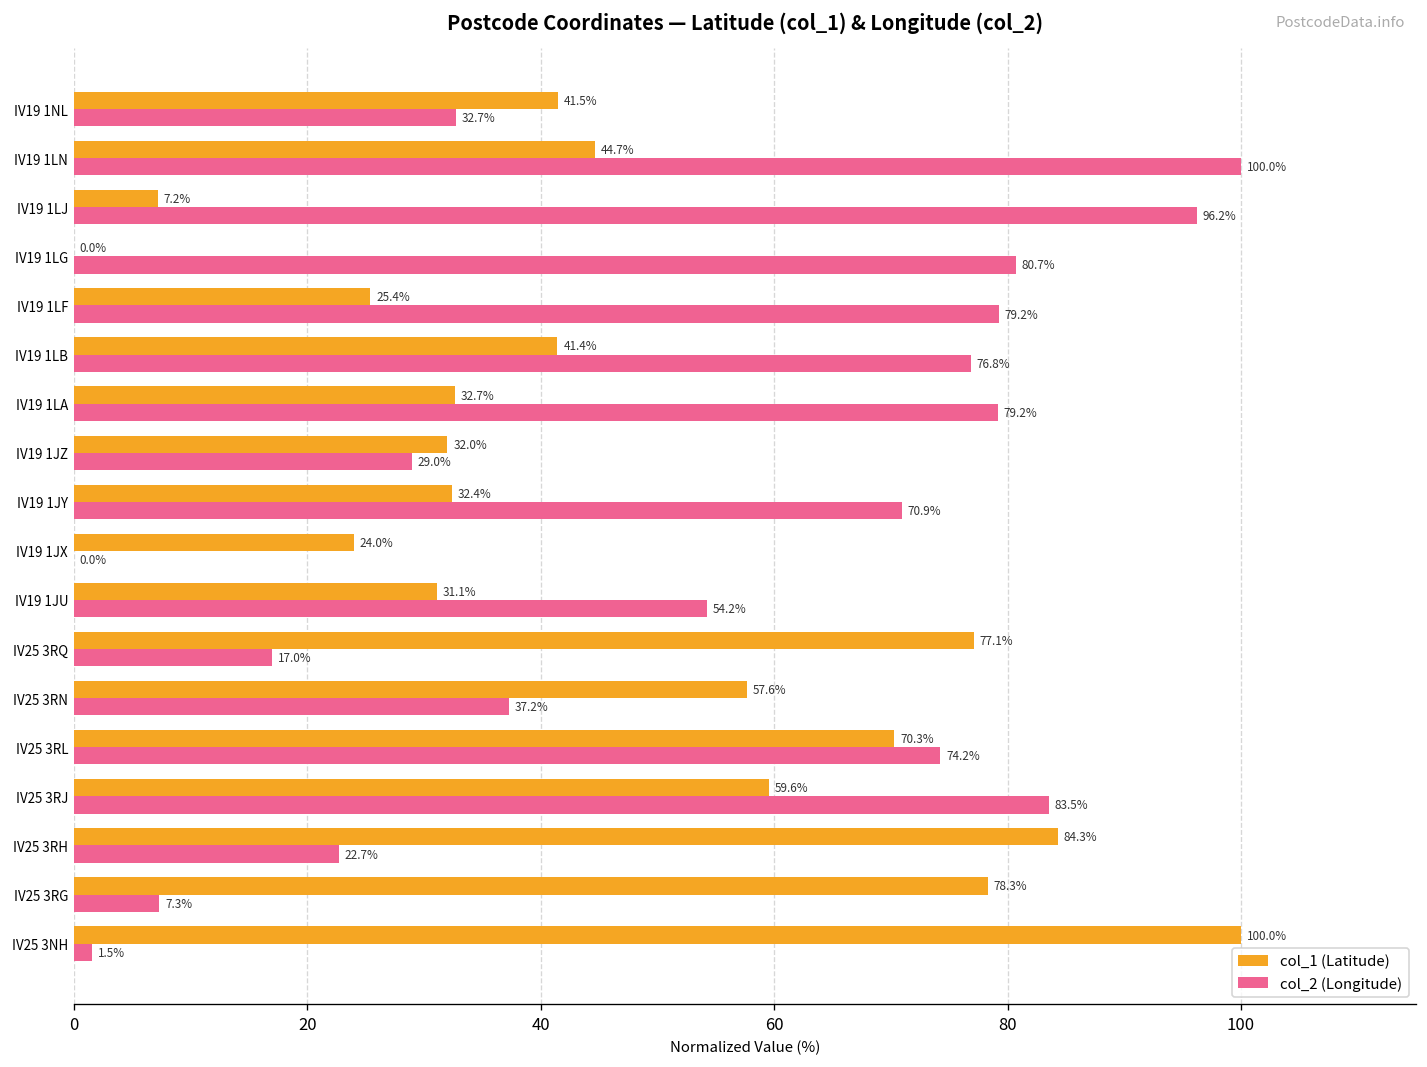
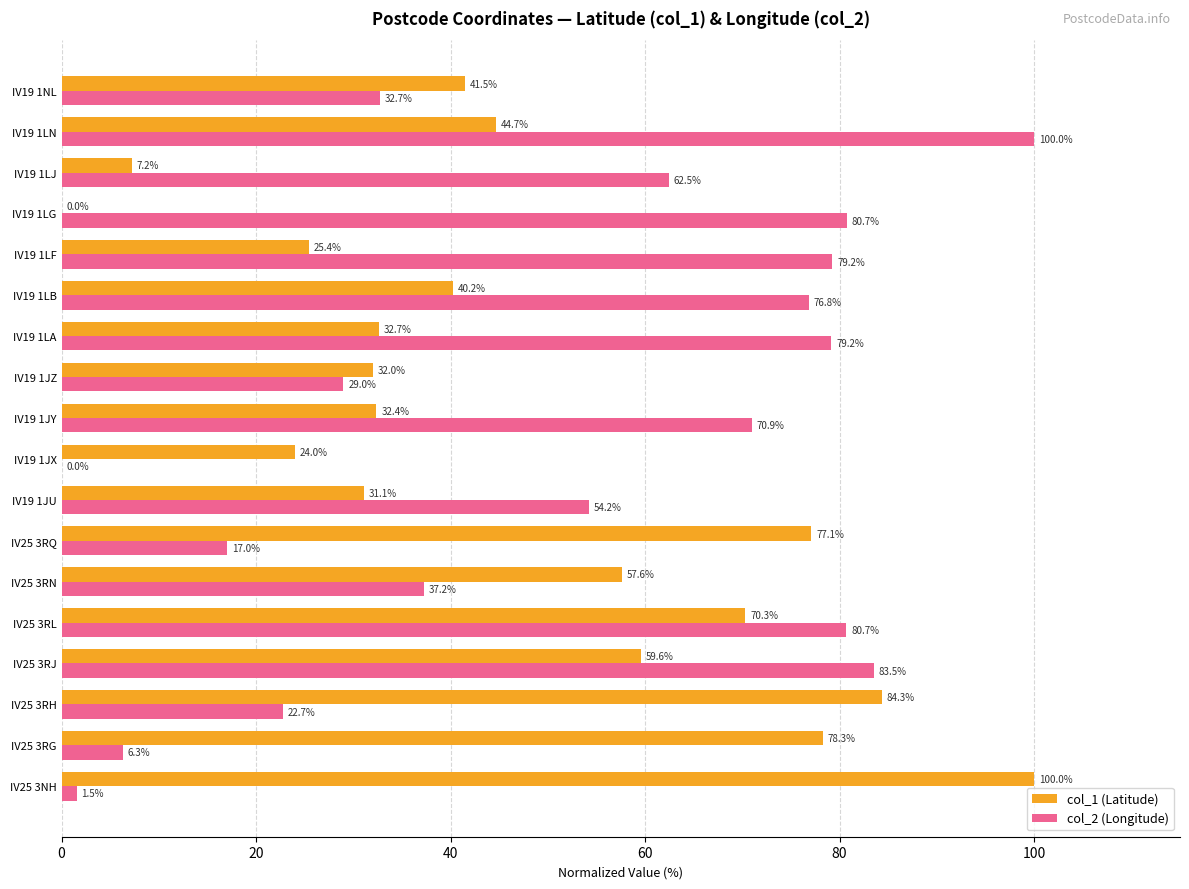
col_2 (Longitude), IV19 1LJ: 96.2% -> 62.5%
col_1 (Latitude), IV19 1LB: 41.4% -> 40.2%
col_2 (Longitude), IV25 3RL: 74.2% -> 80.7%
col_2 (Longitude), IV25 3RG: 7.3% -> 6.3%
